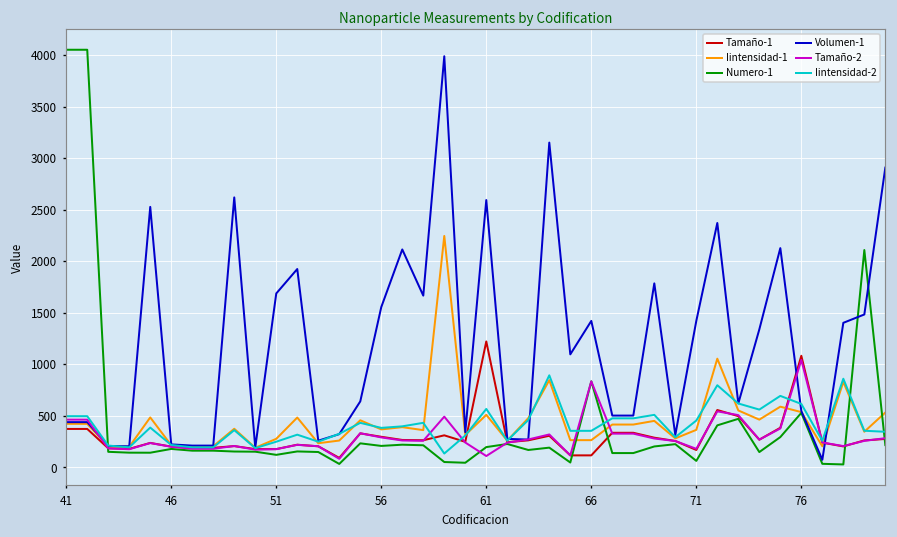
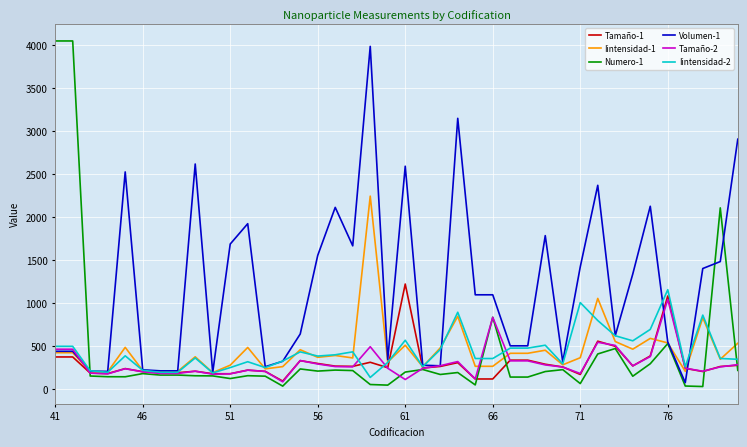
Volumen-1, 66: 1400 -> 1100
Iintensidad-2, 71: 500 -> 1000
Iintensidad-2, 76: 600 -> 1200
